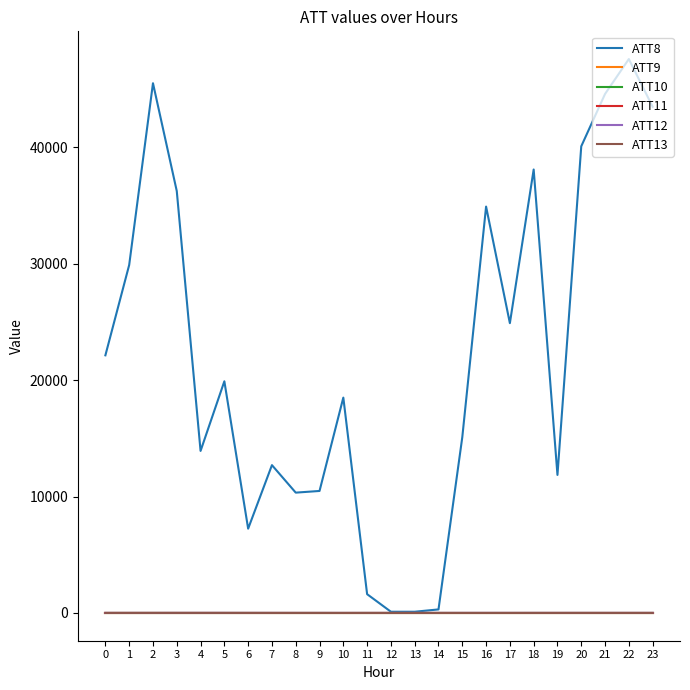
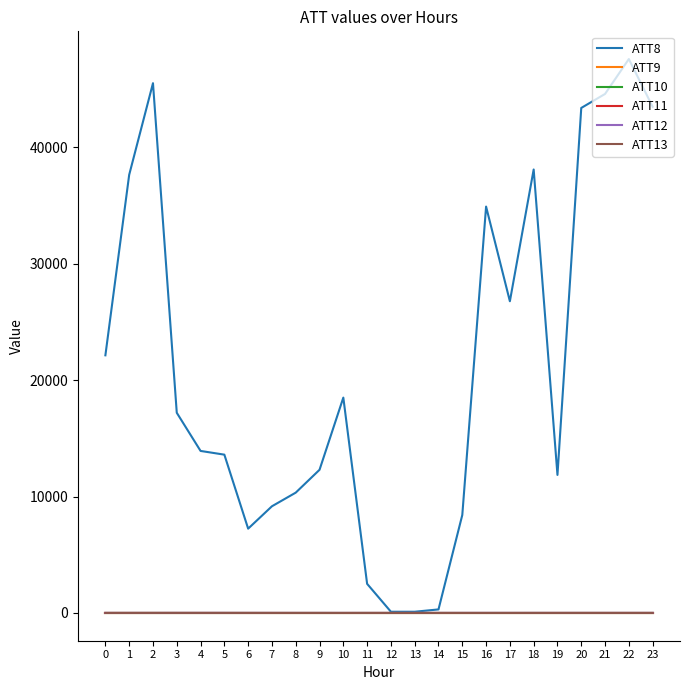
ATT8, 1: 29900 -> 37600
ATT8, 3: 36300 -> 17200
ATT8, 5: 19900 -> 13600
ATT8, 7: 12700 -> 9200
ATT8, 9: 10500 -> 12300
ATT8, 11: 1600 -> 2500
ATT8, 15: 15100 -> 8400
ATT8, 17: 24900 -> 26800
ATT8, 20: 40100 -> 43400
